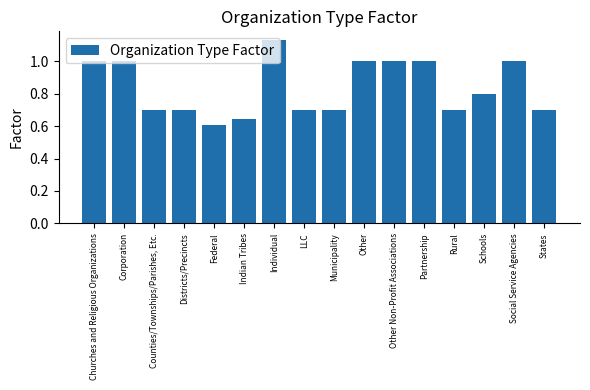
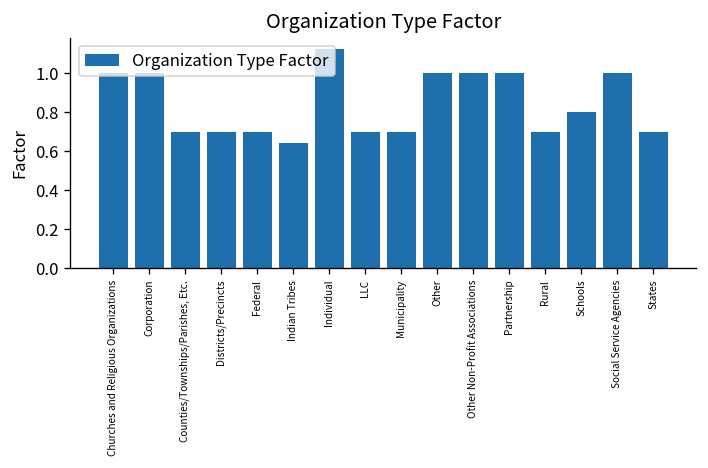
Federal: 0.61 -> 0.70
